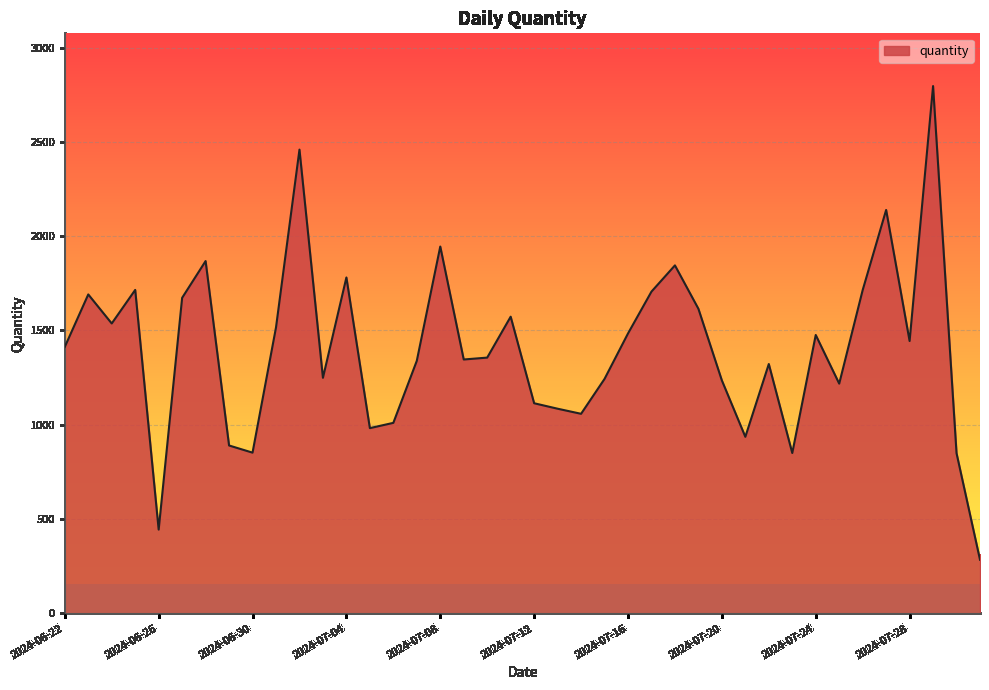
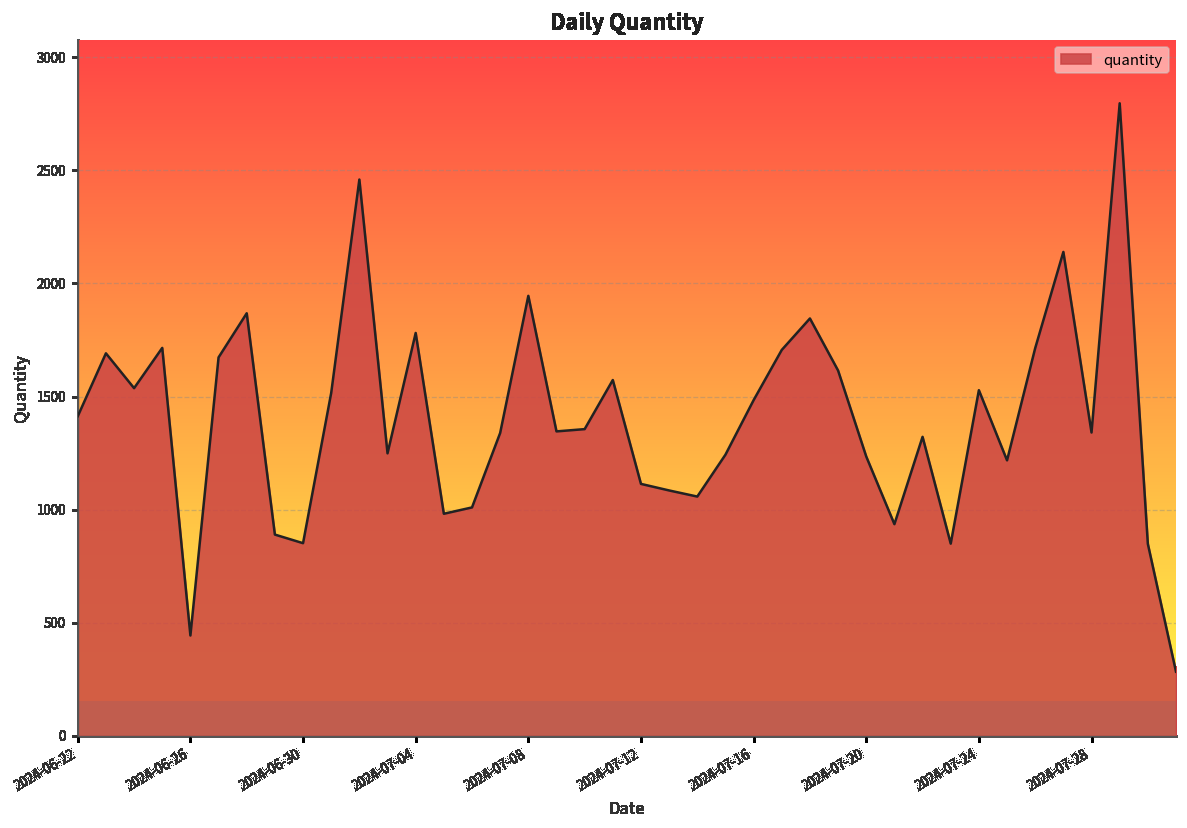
2024-07-24: 1480 -> 1530
2024-07-28: 1440 -> 1340
